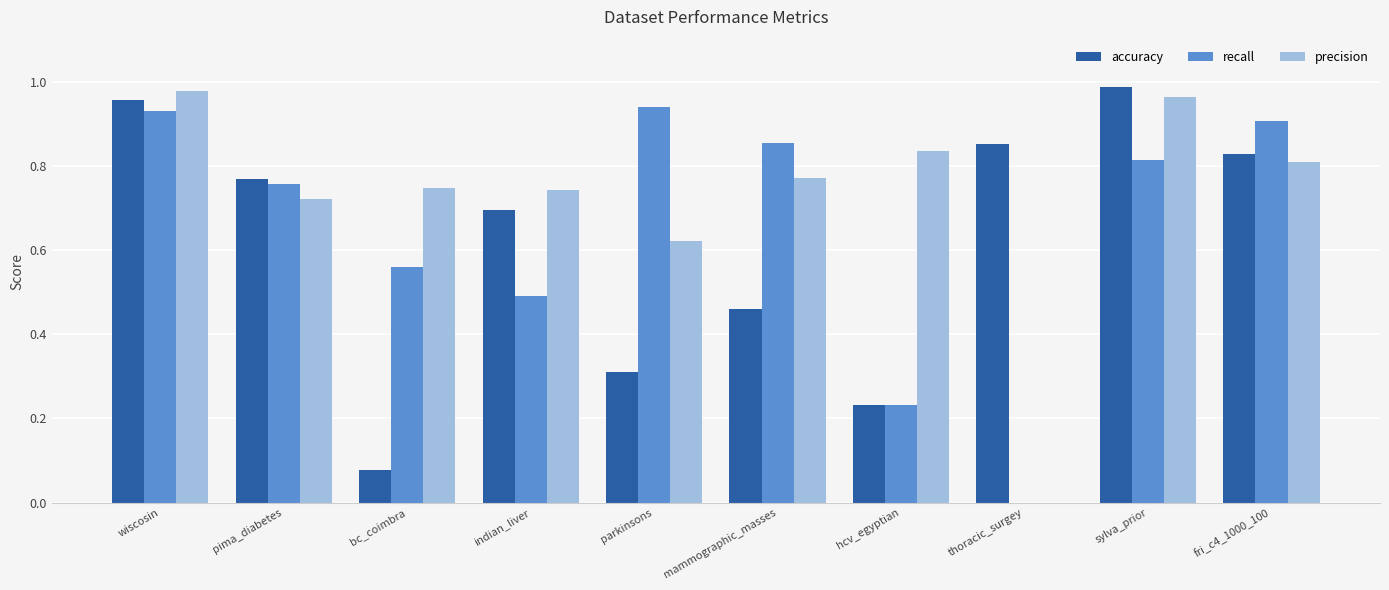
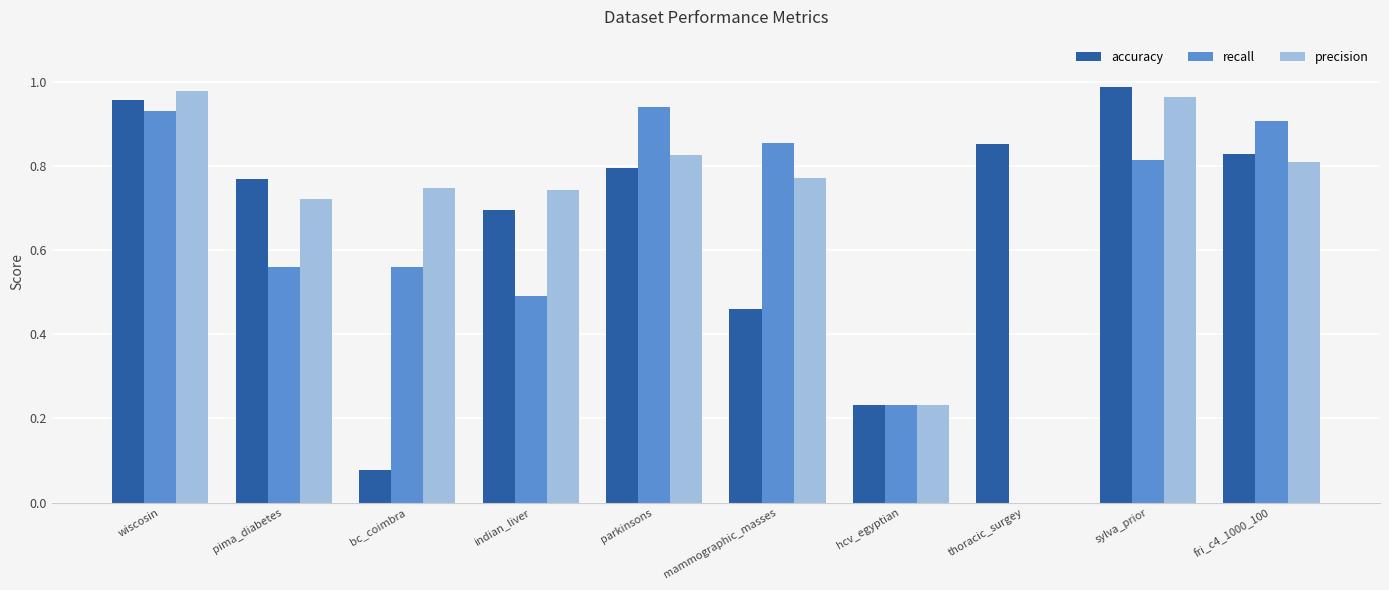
recall, pima_diabetes: 0.76 -> 0.56
accuracy, parkinsons: 0.31 -> 0.79
precision, parkinsons: 0.62 -> 0.83
precision, hcv_egyptian: 0.84 -> 0.23
